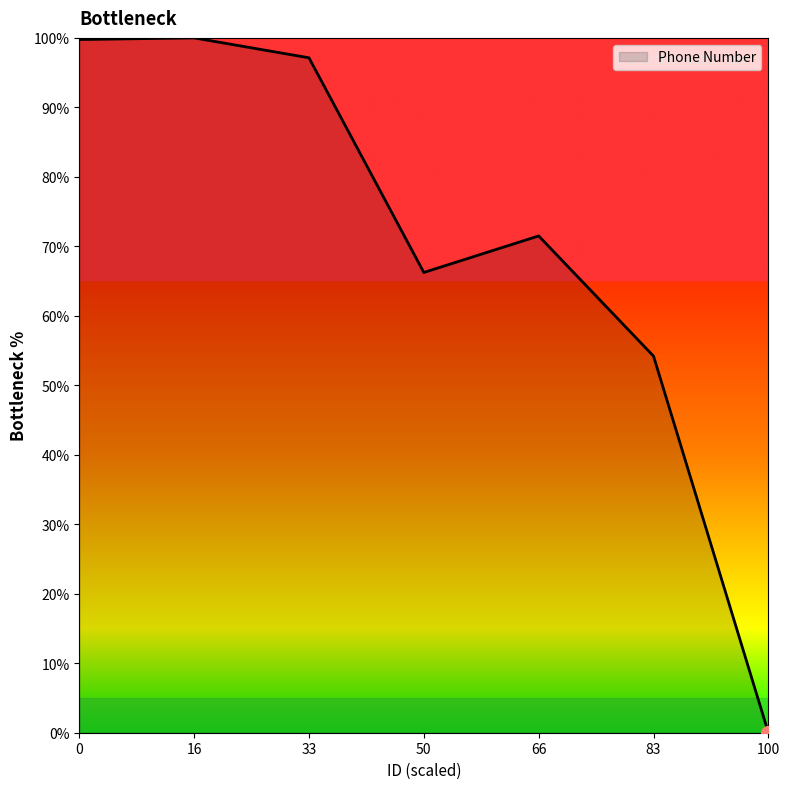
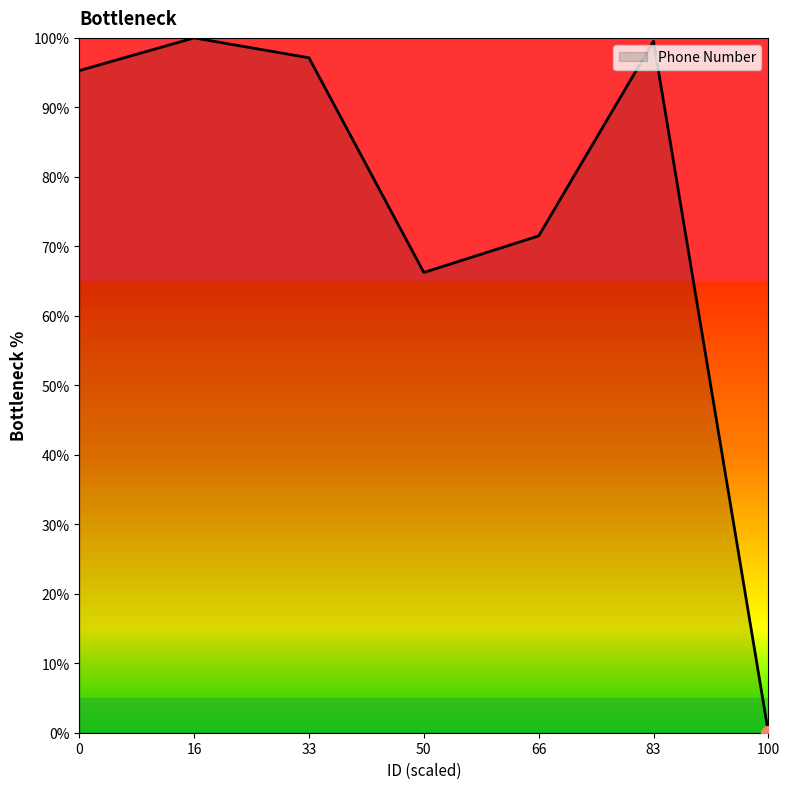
Phone Number, 0: 100% -> 95%
Phone Number, 83: 54% -> 100%
